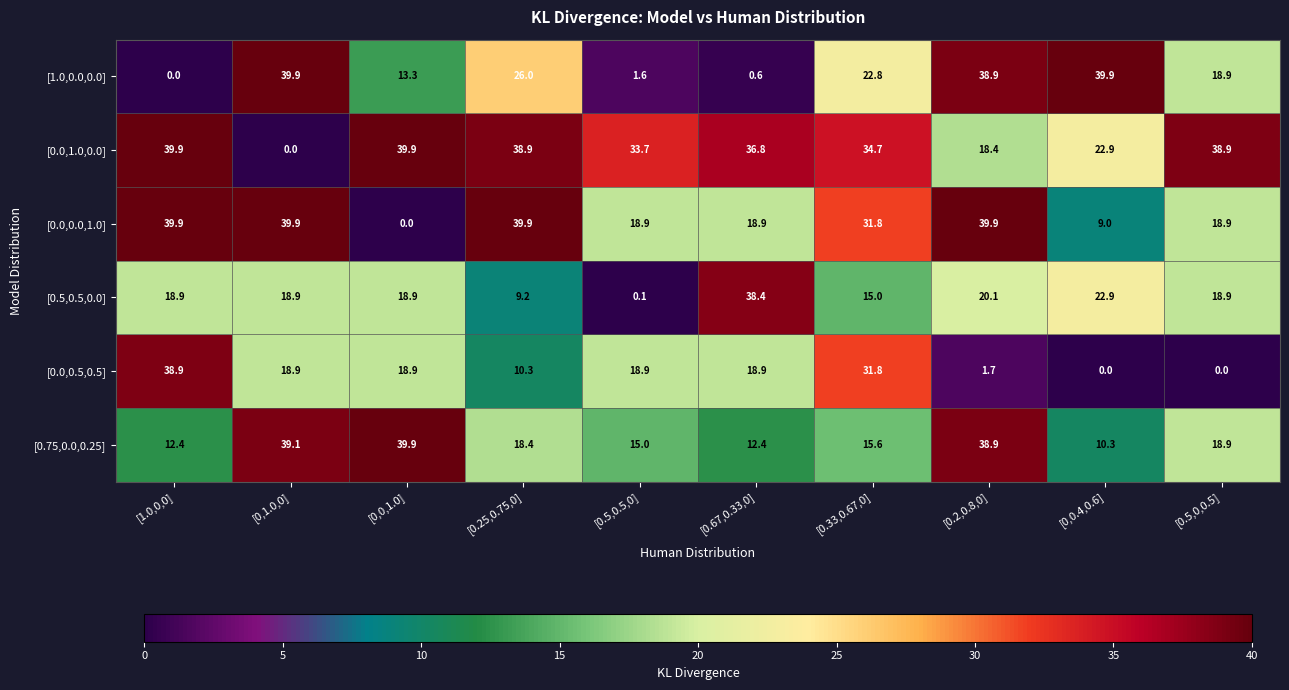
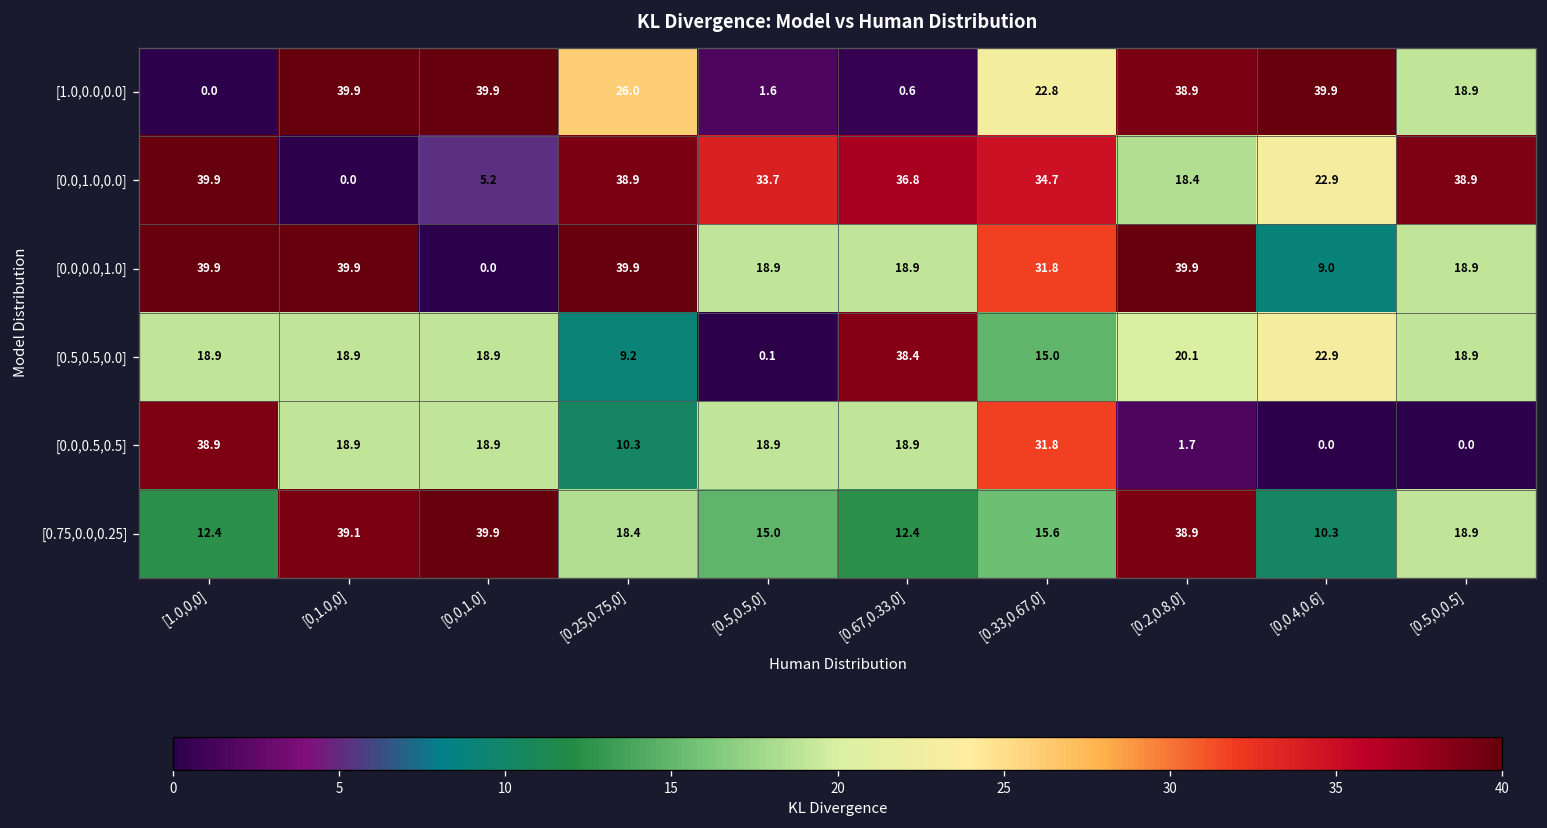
[1.0,0.0,0.0], [0,0,1.0]: 13.3 -> 39.9
[0.0,1.0,0.0], [0,0,1.0]: 39.9 -> 5.2
